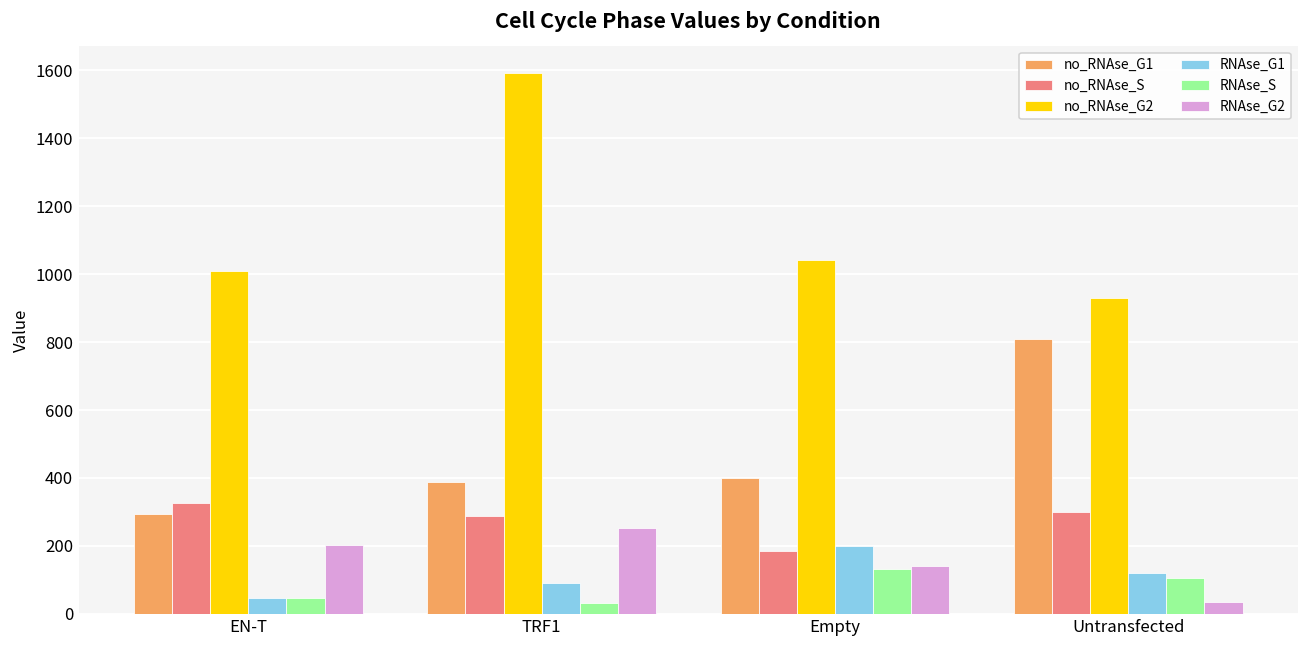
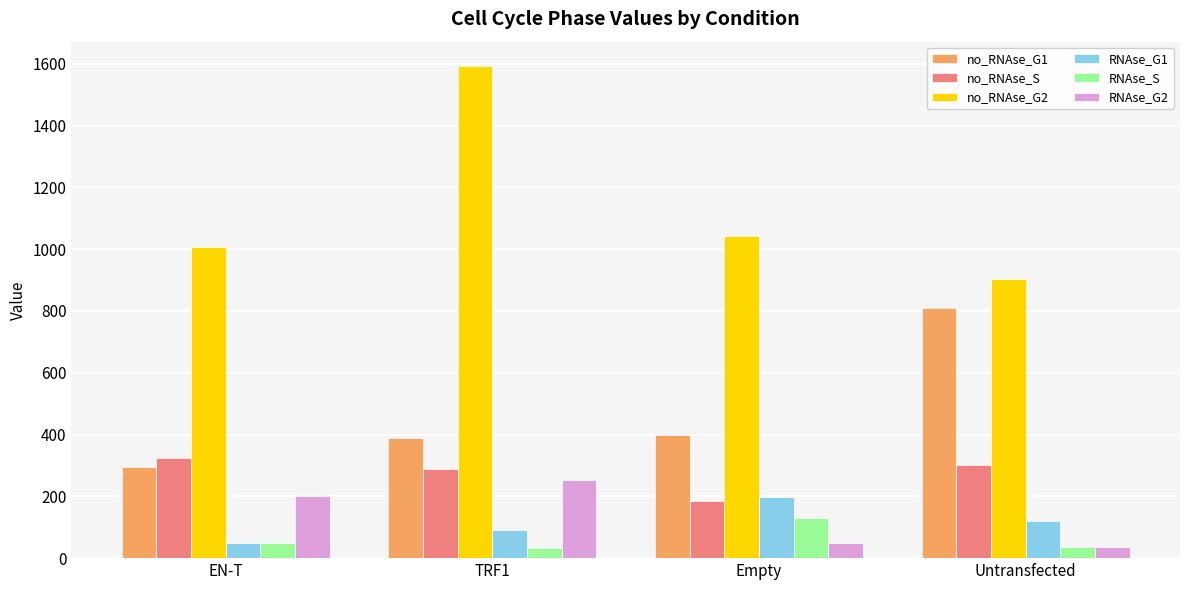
RNAse_G2, Empty: 140 -> 50
no_RNAse_G2, Untransfected: 930 -> 900
RNAse_S, Untransfected: 110 -> 40
